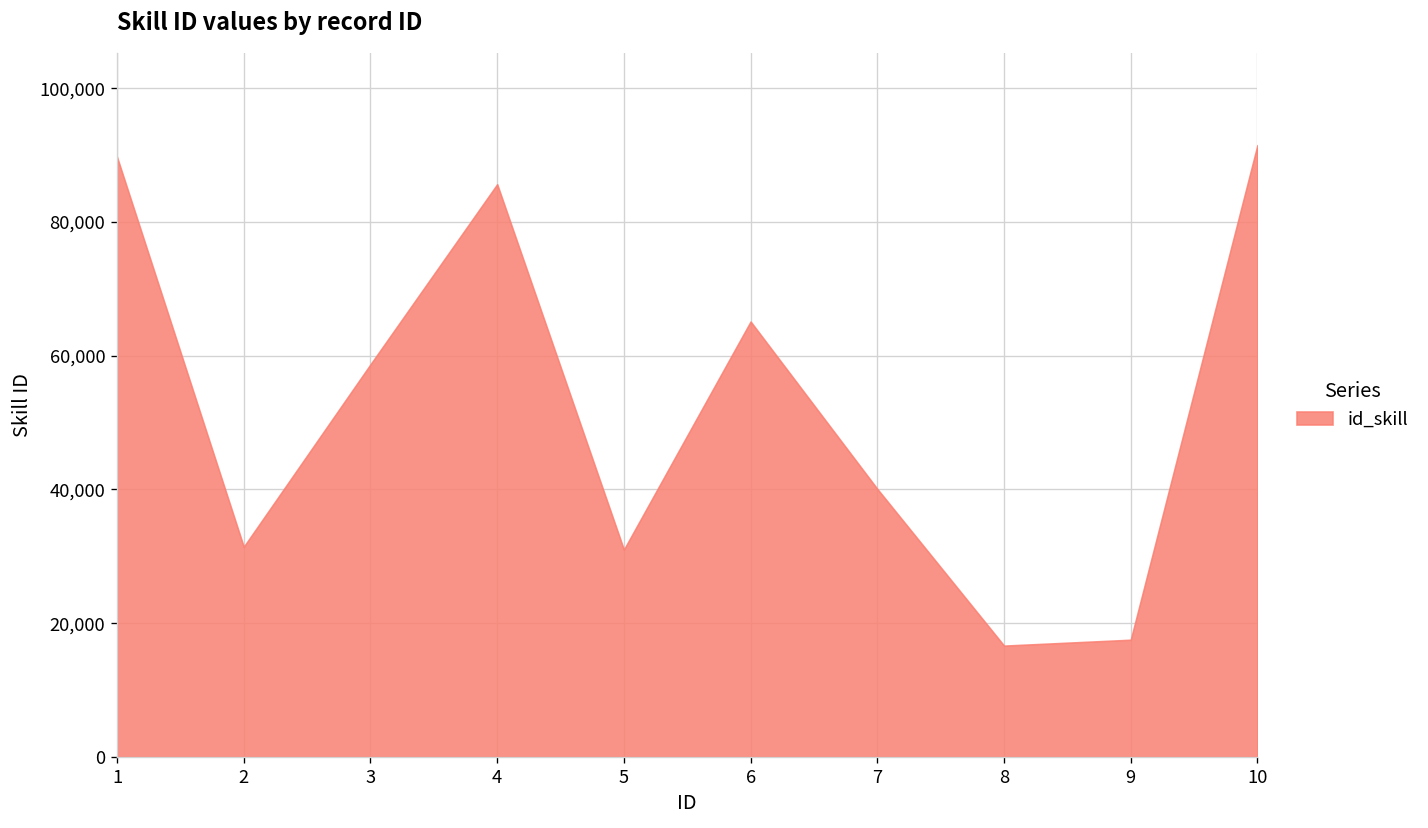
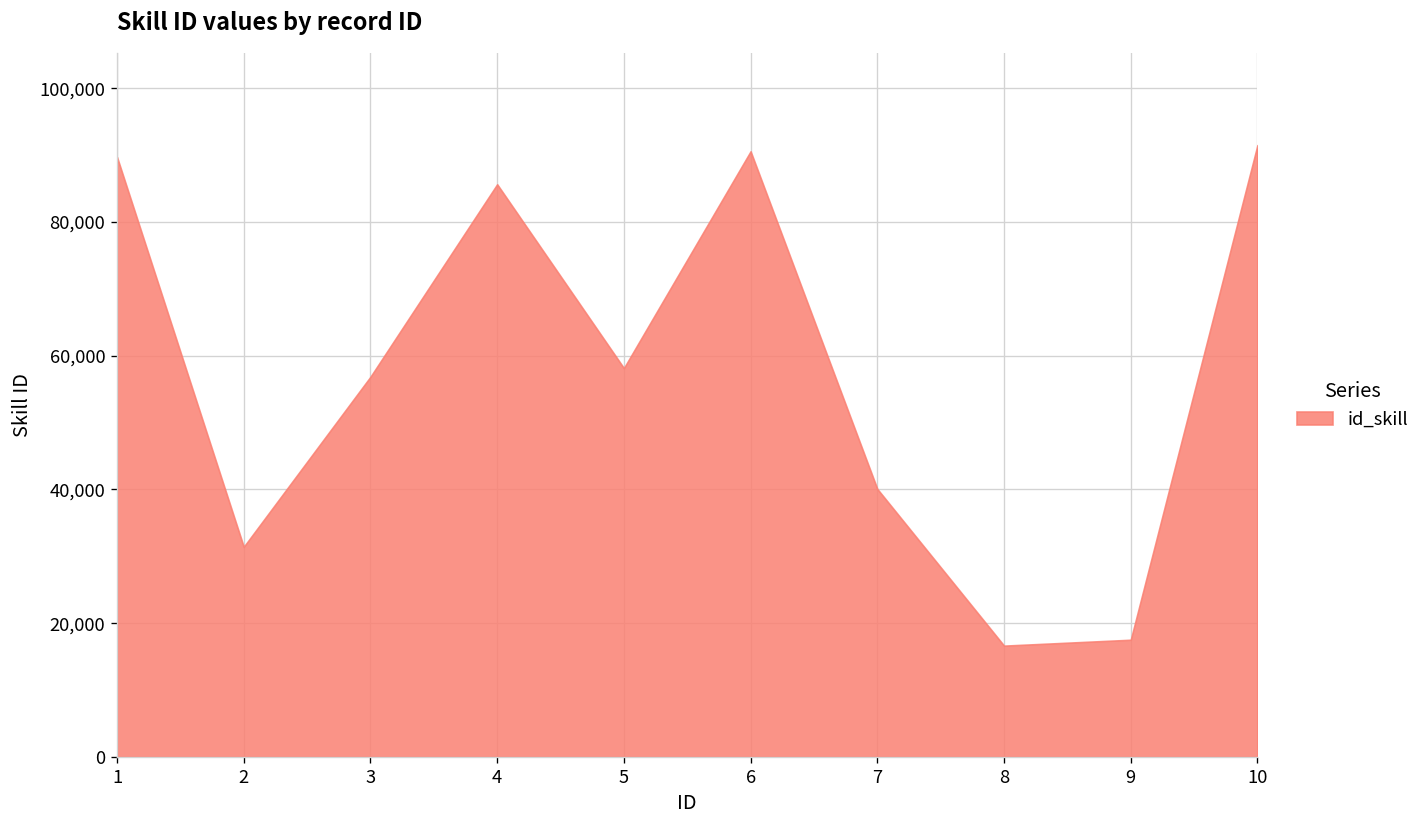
3: 59,000 -> 57,000
5: 31,000 -> 58,000
6: 65,000 -> 91,000
